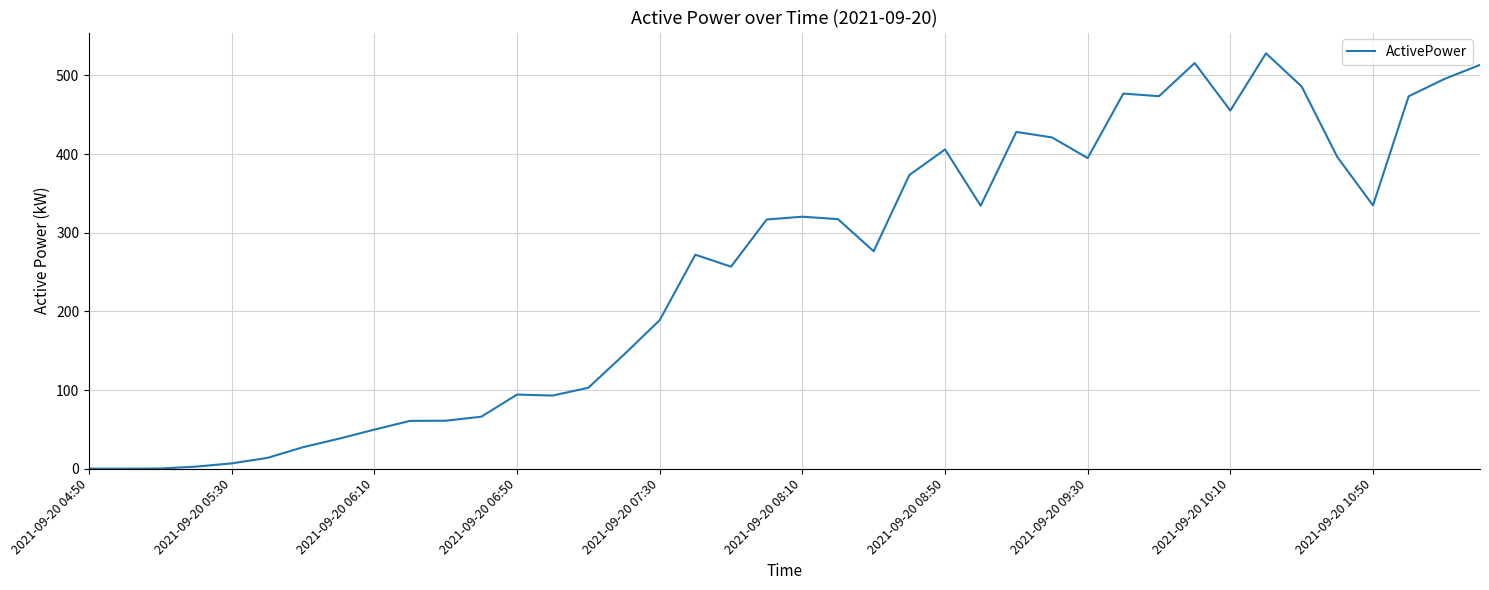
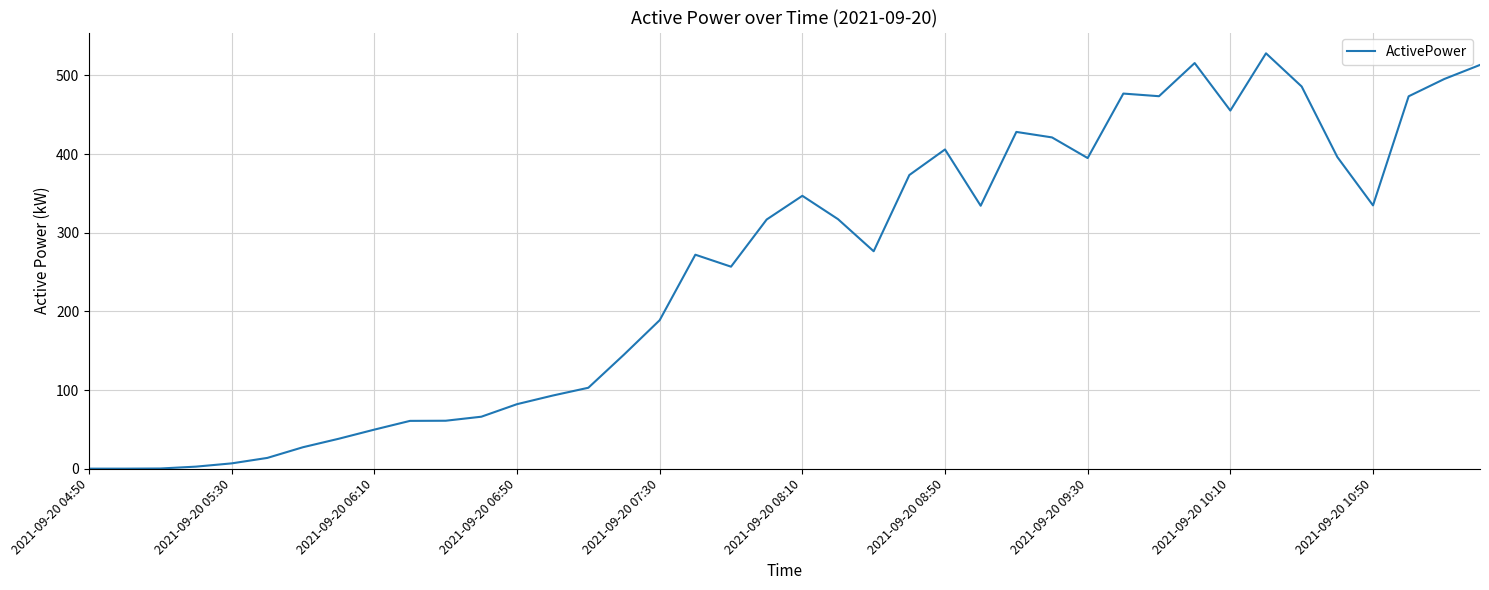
2021-09-20 06:50: 90 -> 80
2021-09-20 08:10: 320 -> 350
